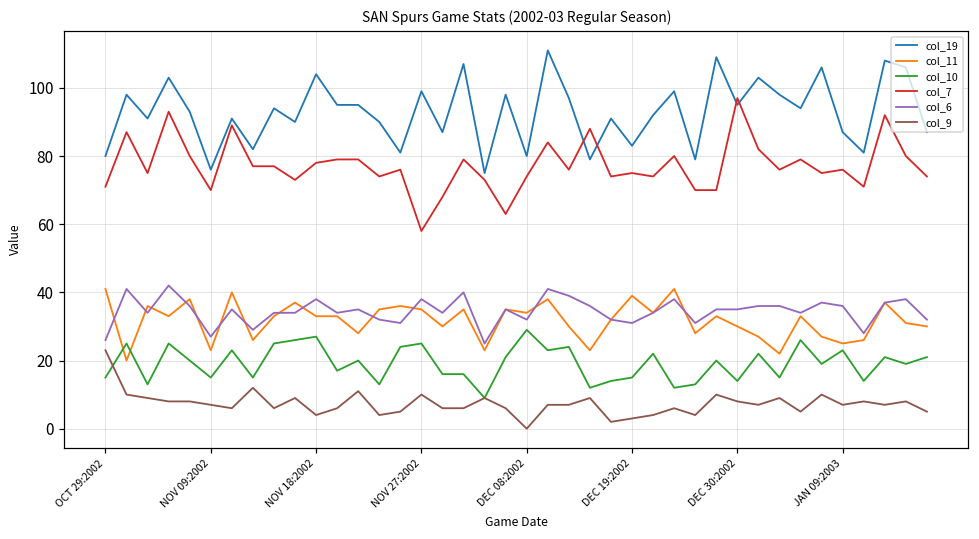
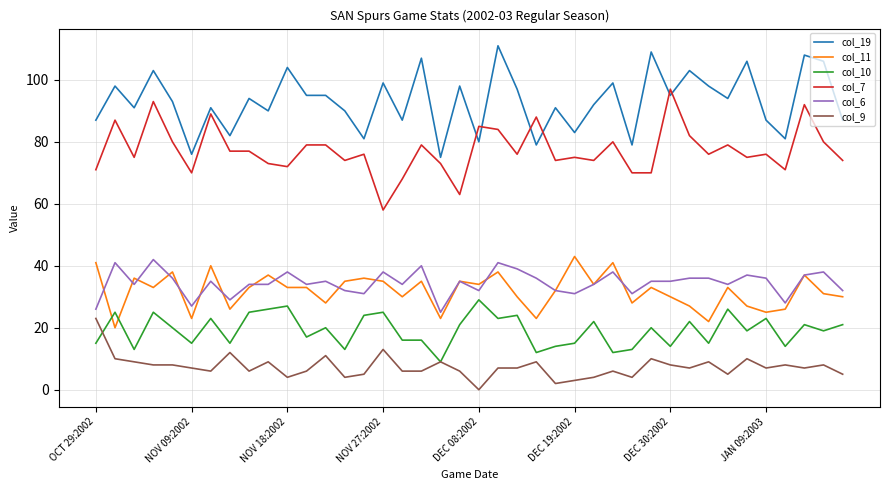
col_19, OCT 29:2002: 80 -> 87
col_7, NOV 18:2002: 78 -> 72
col_9, NOV 27:2002: 10 -> 13
col_7, DEC 08:2002: 74 -> 85
col_11, DEC 19:2002: 39 -> 43
